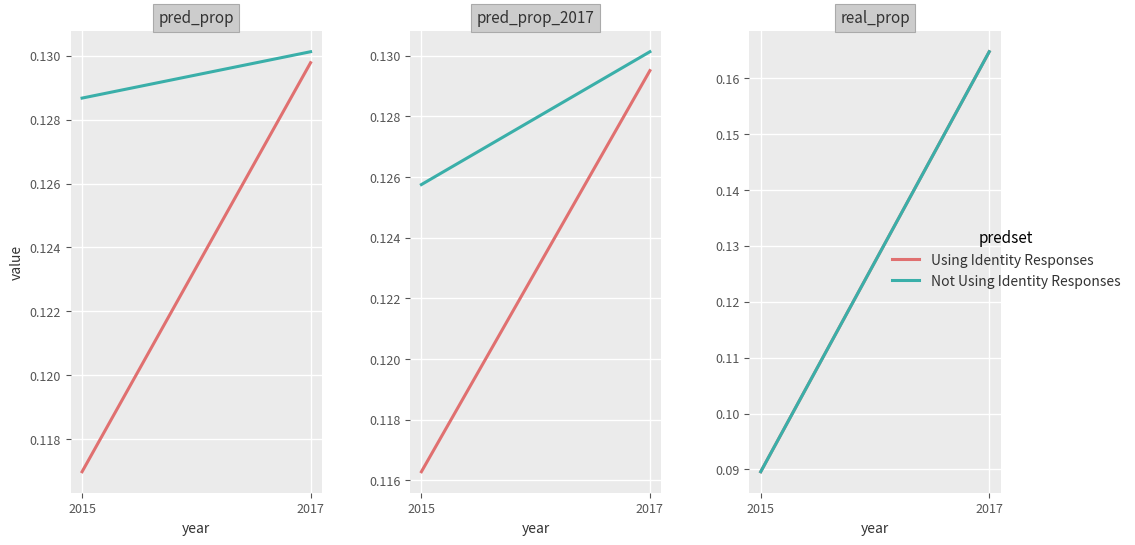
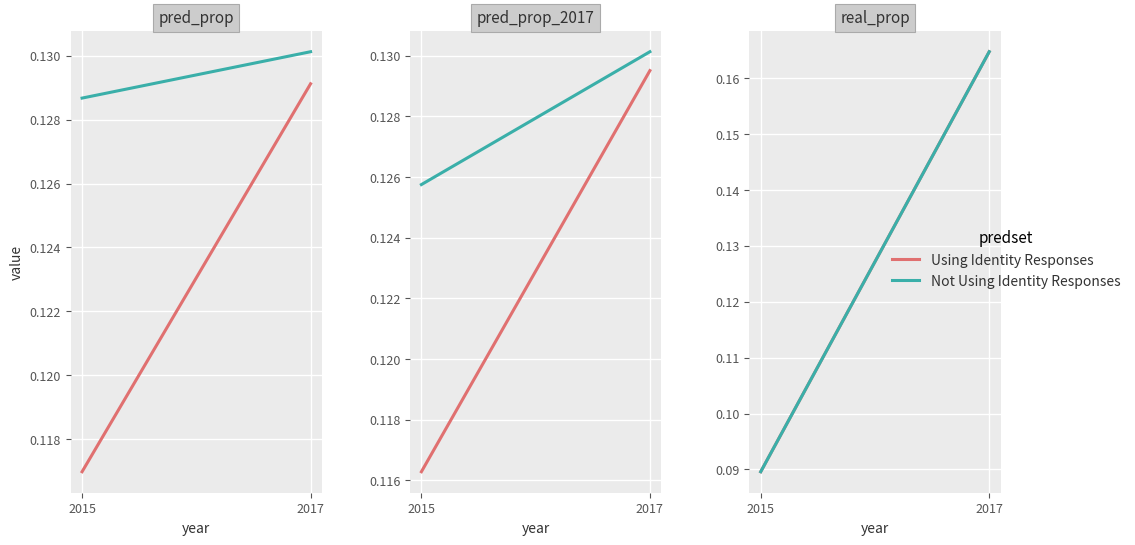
pred_prop, Using Identity Responses, 2017: 0.1298 -> 0.1291
